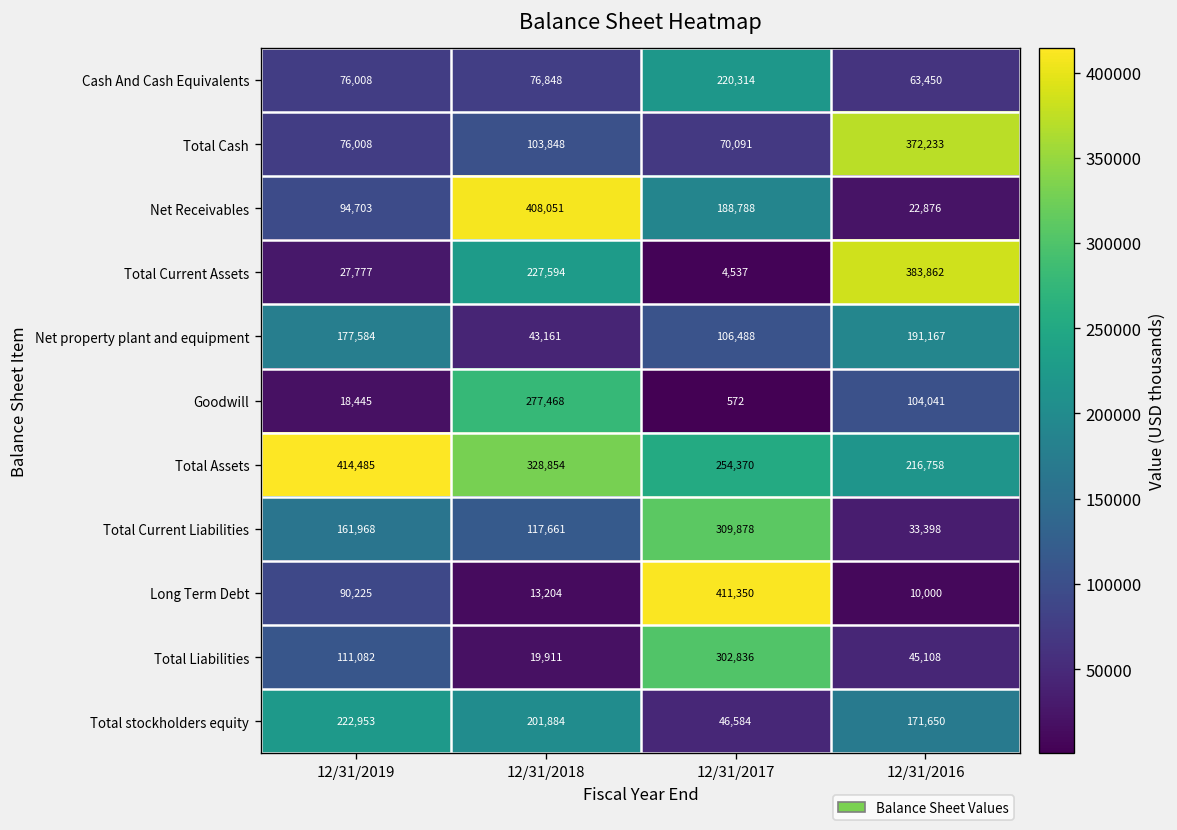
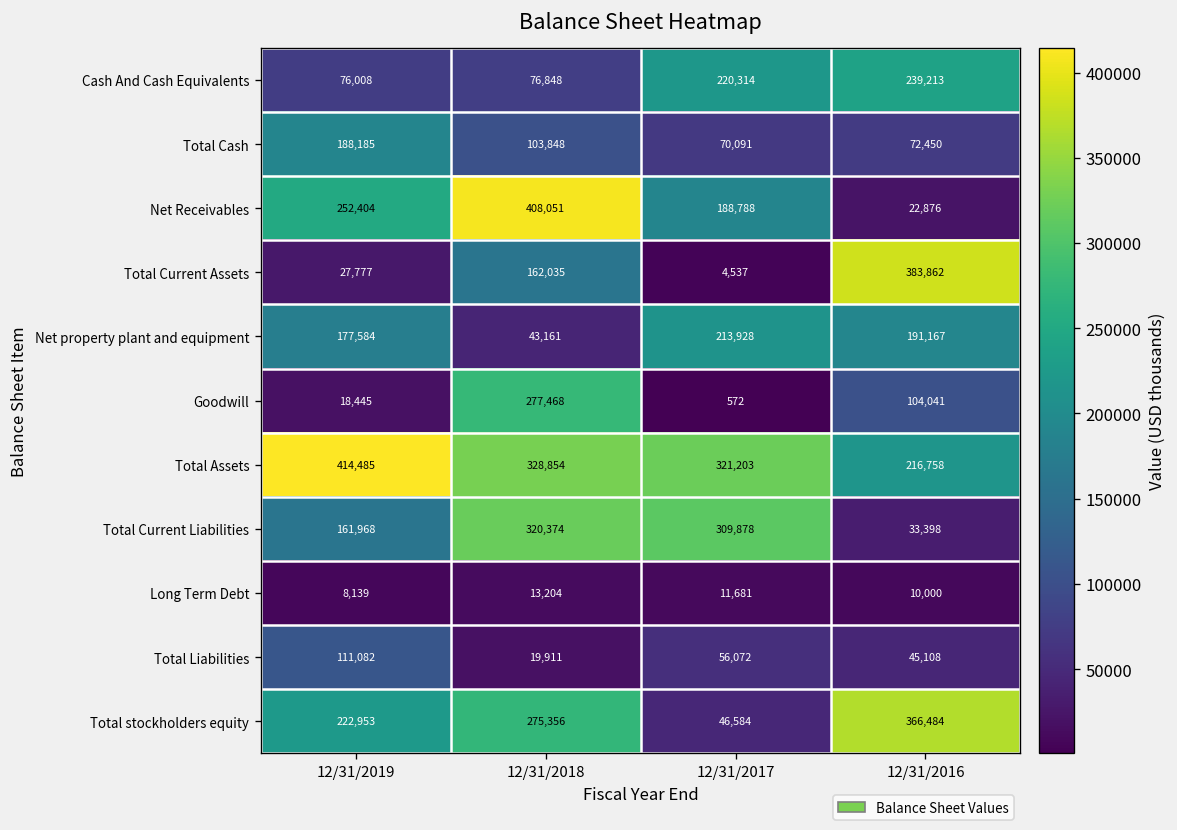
Cash And Cash Equivalents, 12/31/2016: 63,450 -> 239,213
Total Cash, 12/31/2019: 76,008 -> 188,185
Total Cash, 12/31/2016: 372,233 -> 72,450
Net Receivables, 12/31/2019: 94,703 -> 252,404
Total Current Assets, 12/31/2018: 227,594 -> 162,035
Net property plant and equipment, 12/31/2017: 106,488 -> 213,928
Total Assets, 12/31/2017: 254,370 -> 321,203
Total Current Liabilities, 12/31/2018: 117,661 -> 320,374
Long Term Debt, 12/31/2019: 90,225 -> 8,139
Long Term Debt, 12/31/2017: 411,350 -> 11,681
Total Liabilities, 12/31/2017: 302,836 -> 56,072
Total stockholders equity, 12/31/2018: 201,884 -> 275,356
Total stockholders equity, 12/31/2016: 171,650 -> 366,484
